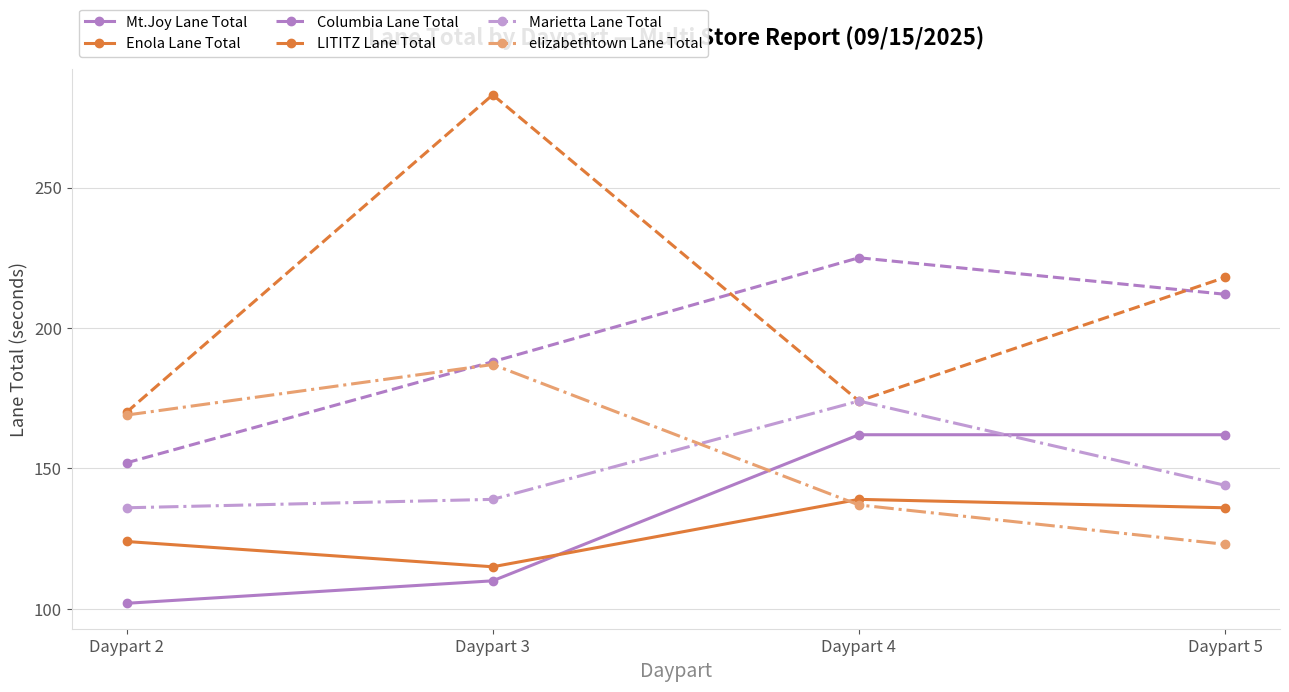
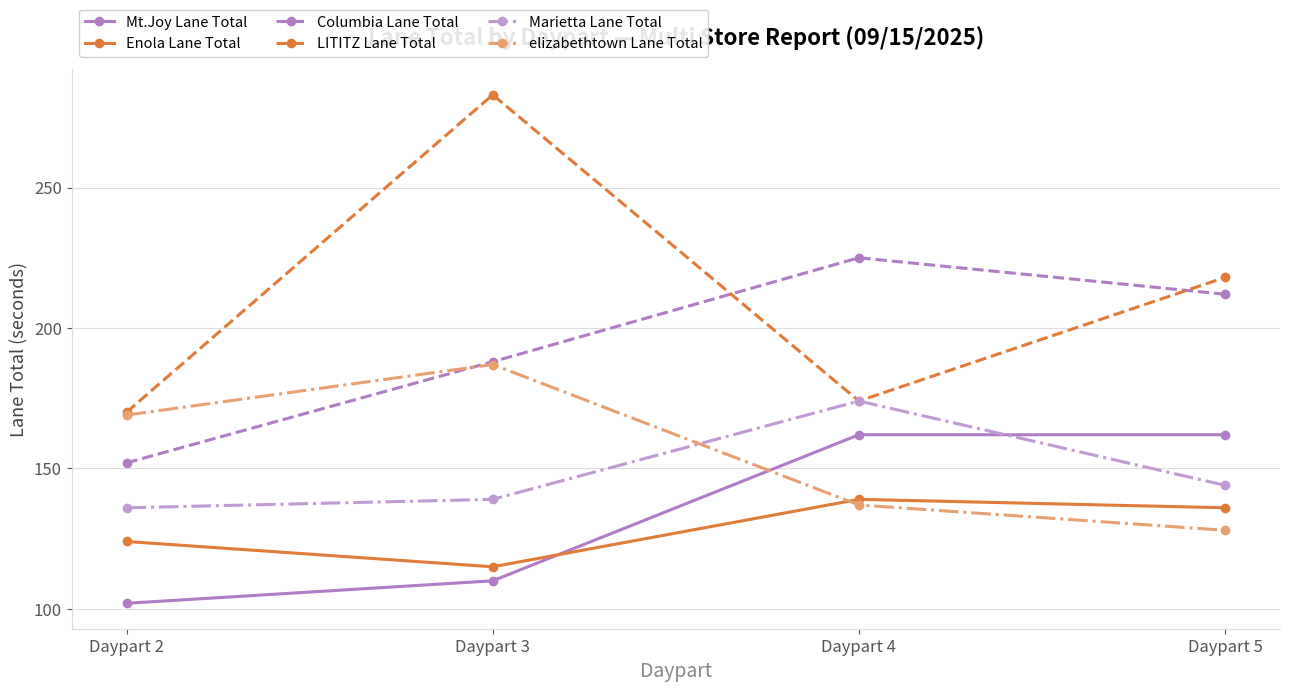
elizabethtown Lane Total, Daypart 5: 123 -> 128
